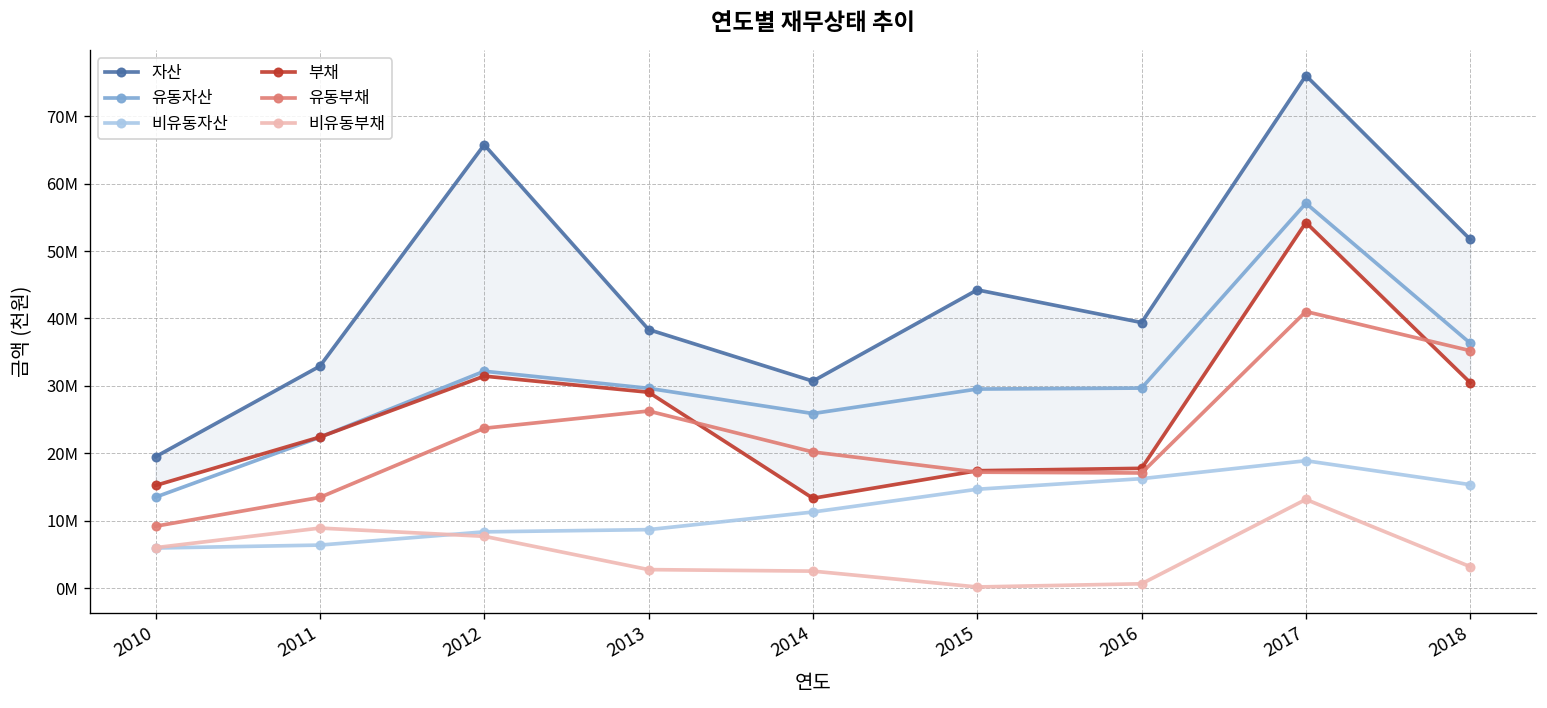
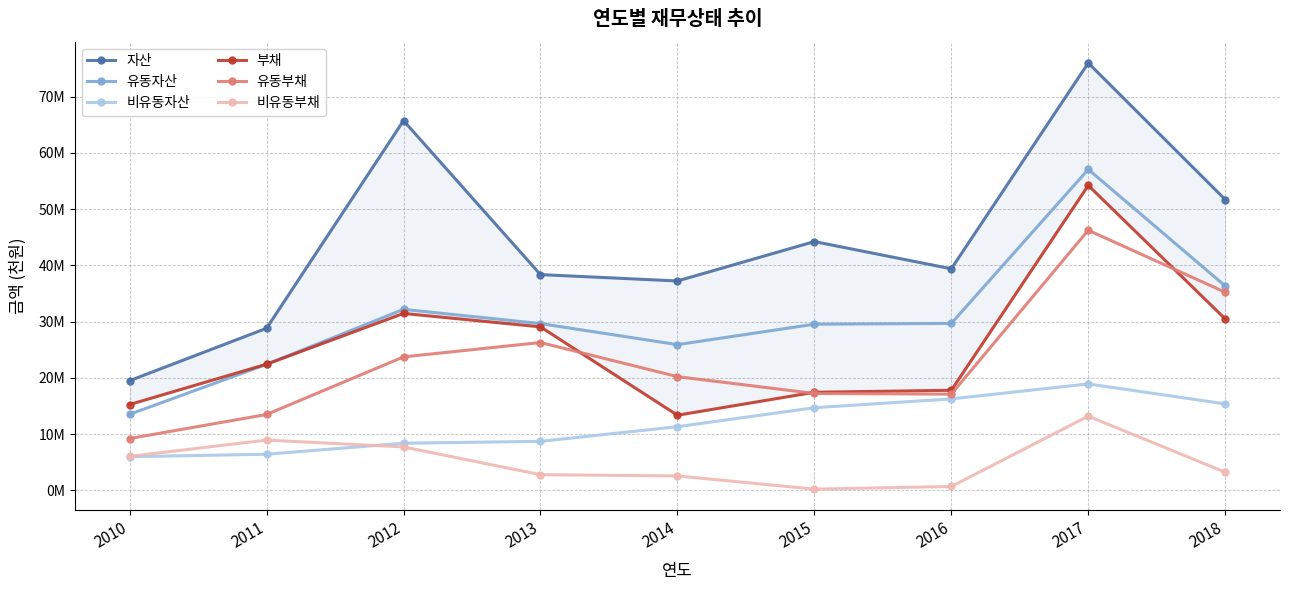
자산, 2011: 33000000 -> 29000000
자산, 2014: 31000000 -> 37000000
유동부채, 2017: 41000000 -> 46000000
